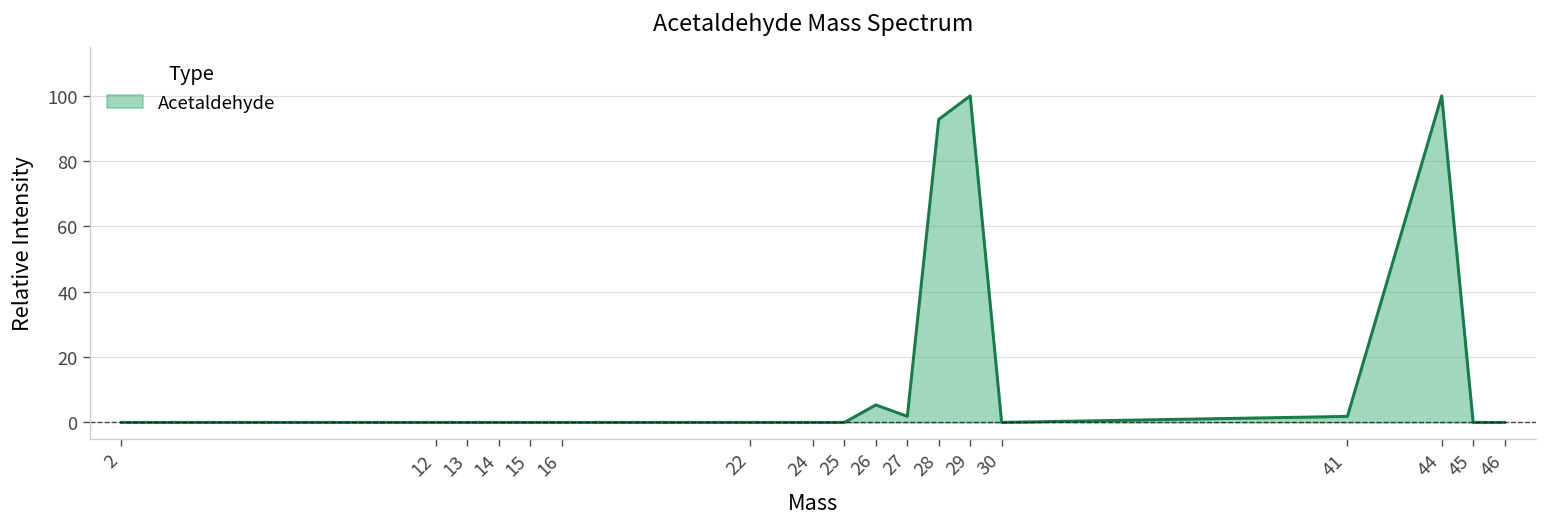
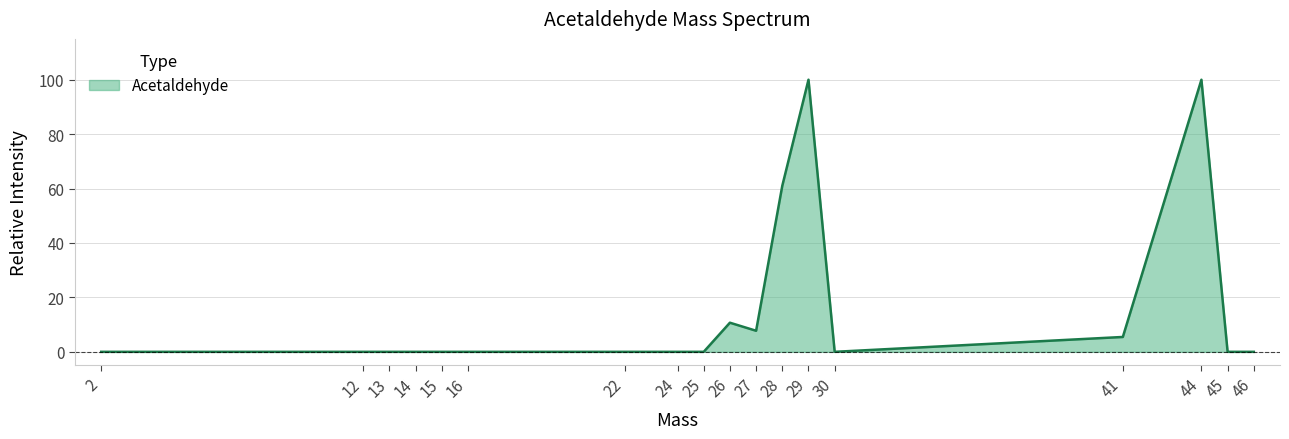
26: 5 -> 11
27: 2 -> 8
28: 93 -> 61
41: 2 -> 5
